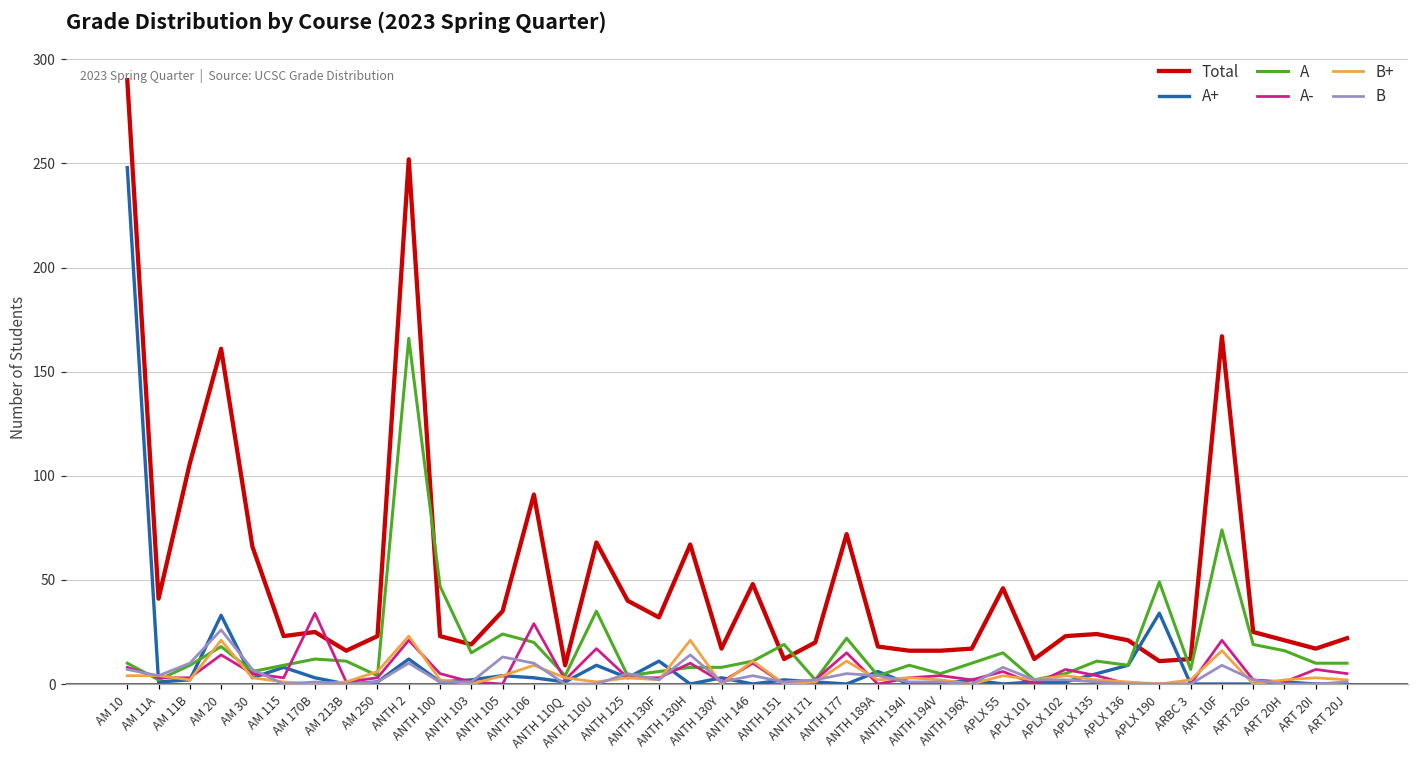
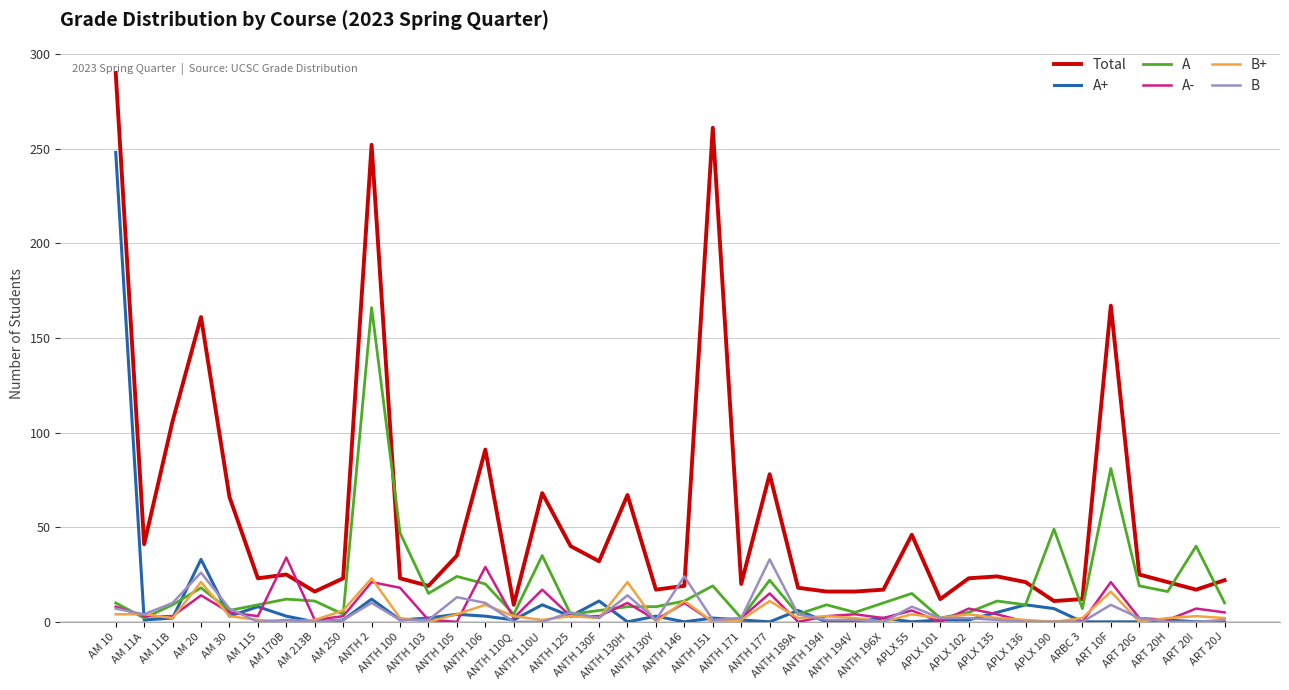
A-, ANTH 100: 5 -> 18
Total, ANTH 146: 48 -> 19
B, ANTH 146: 4 -> 24
Total, ANTH 151: 12 -> 261
Total, ANTH 177: 72 -> 78
B, ANTH 177: 5 -> 33
A+, APLX 190: 34 -> 7
A, ART 10F: 74 -> 81
A, ART 20I: 10 -> 40
